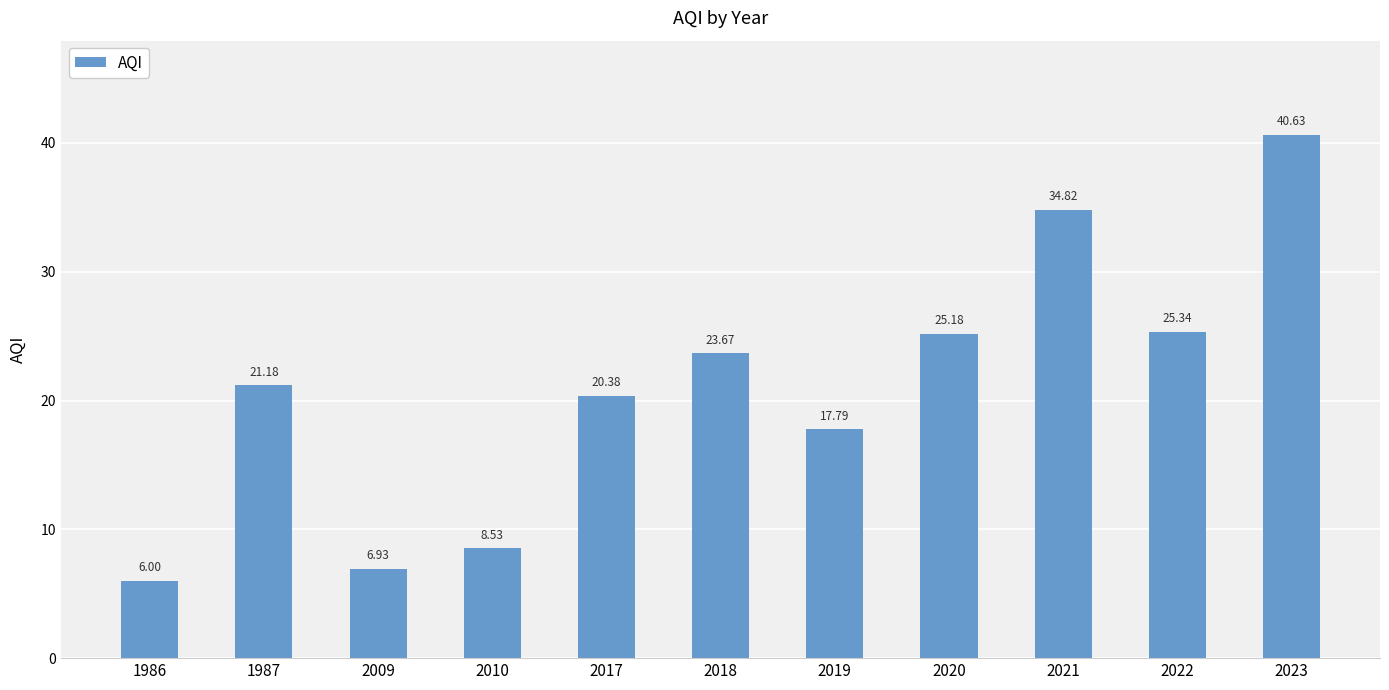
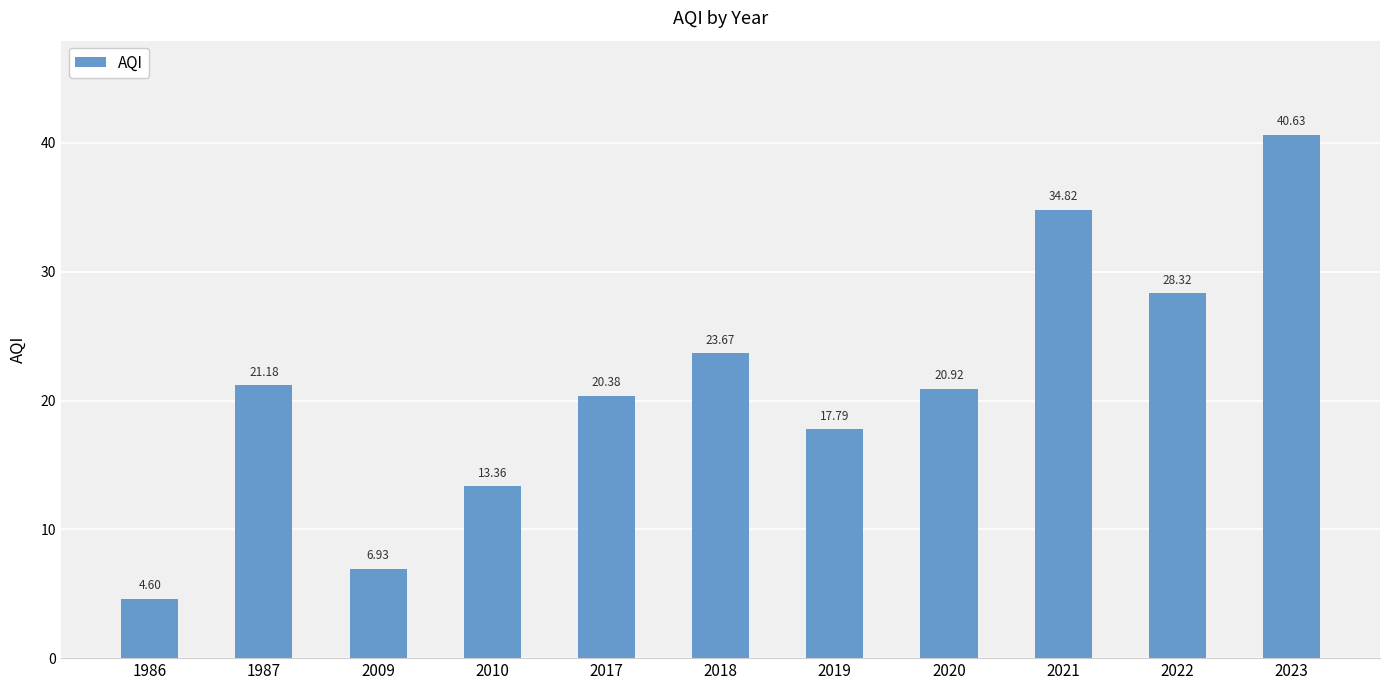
1986: 6.00 -> 4.60
2010: 8.53 -> 13.36
2020: 25.18 -> 20.92
2022: 25.34 -> 28.32
